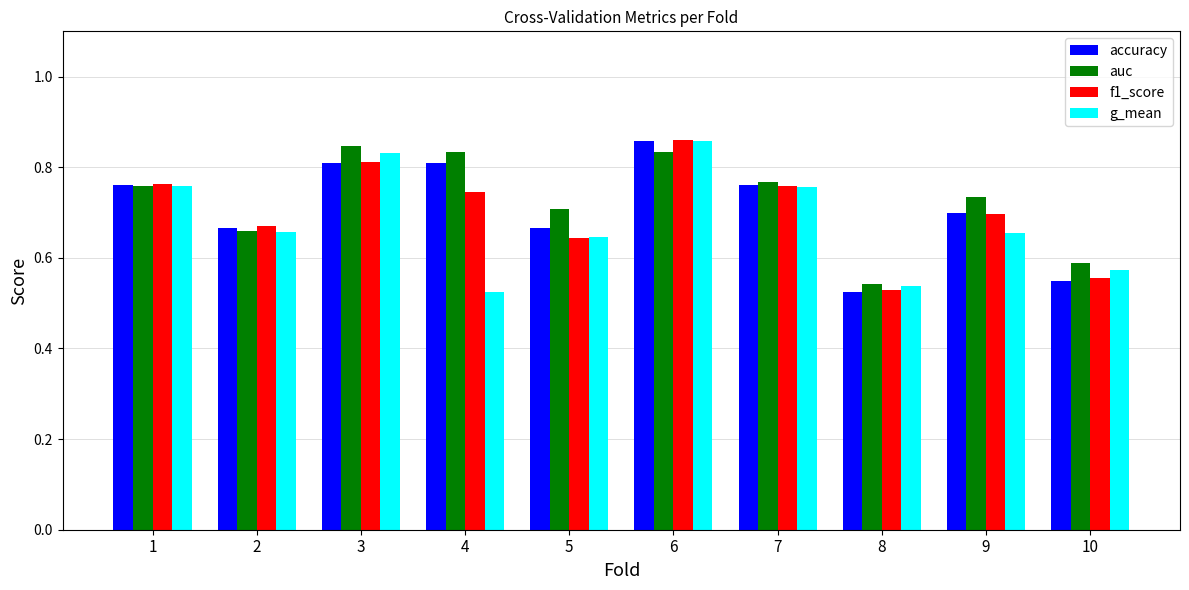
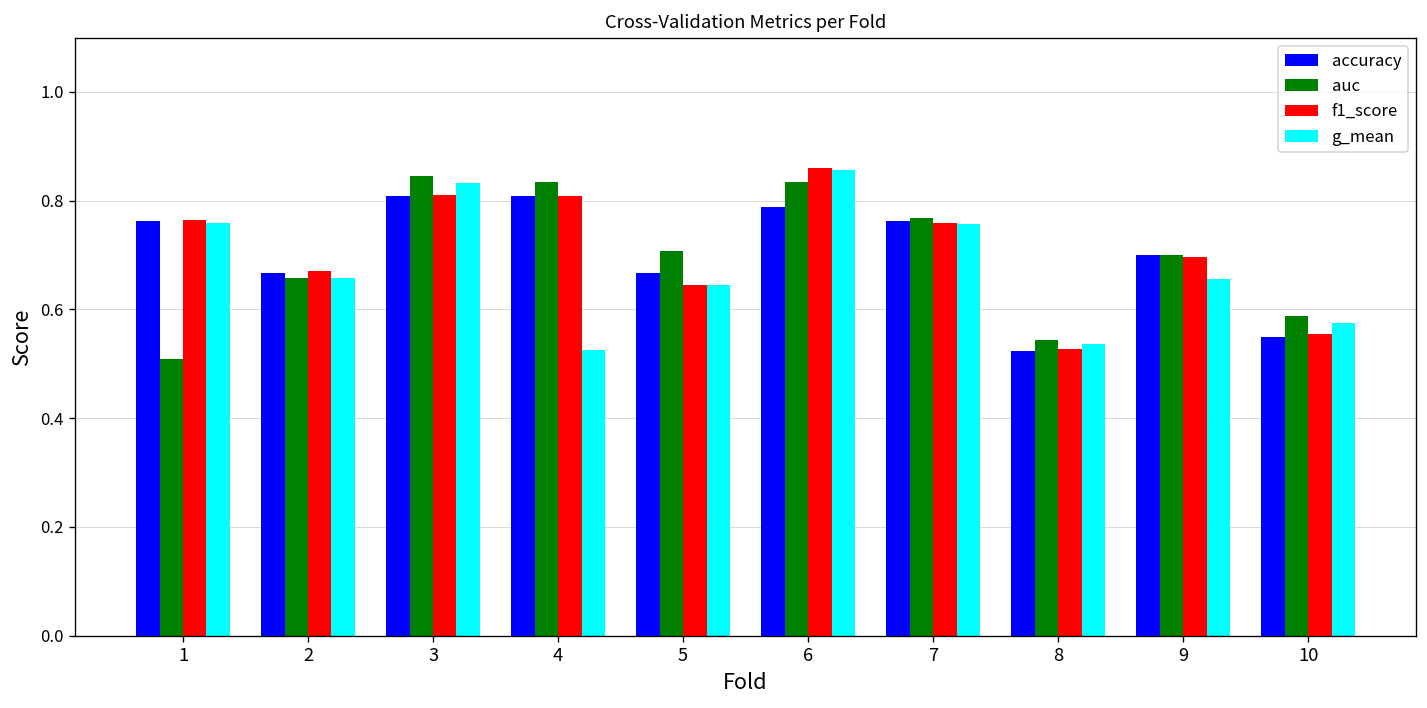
auc, 1: 0.76 -> 0.51
f1_score, 4: 0.75 -> 0.81
accuracy, 6: 0.86 -> 0.79
auc, 9: 0.73 -> 0.70
